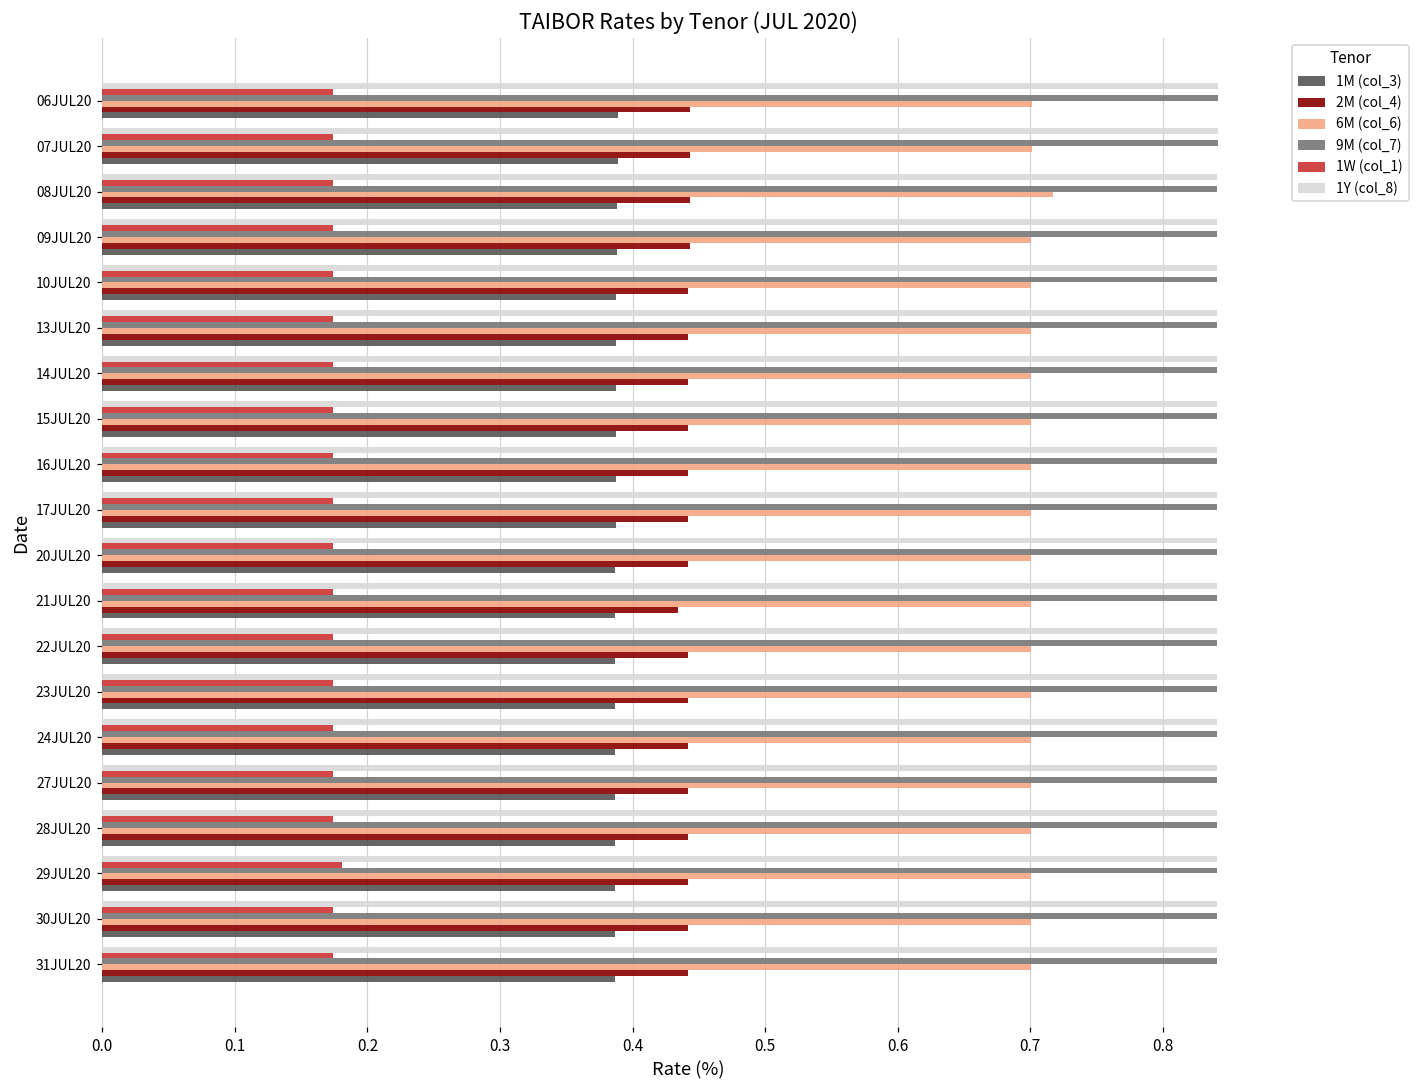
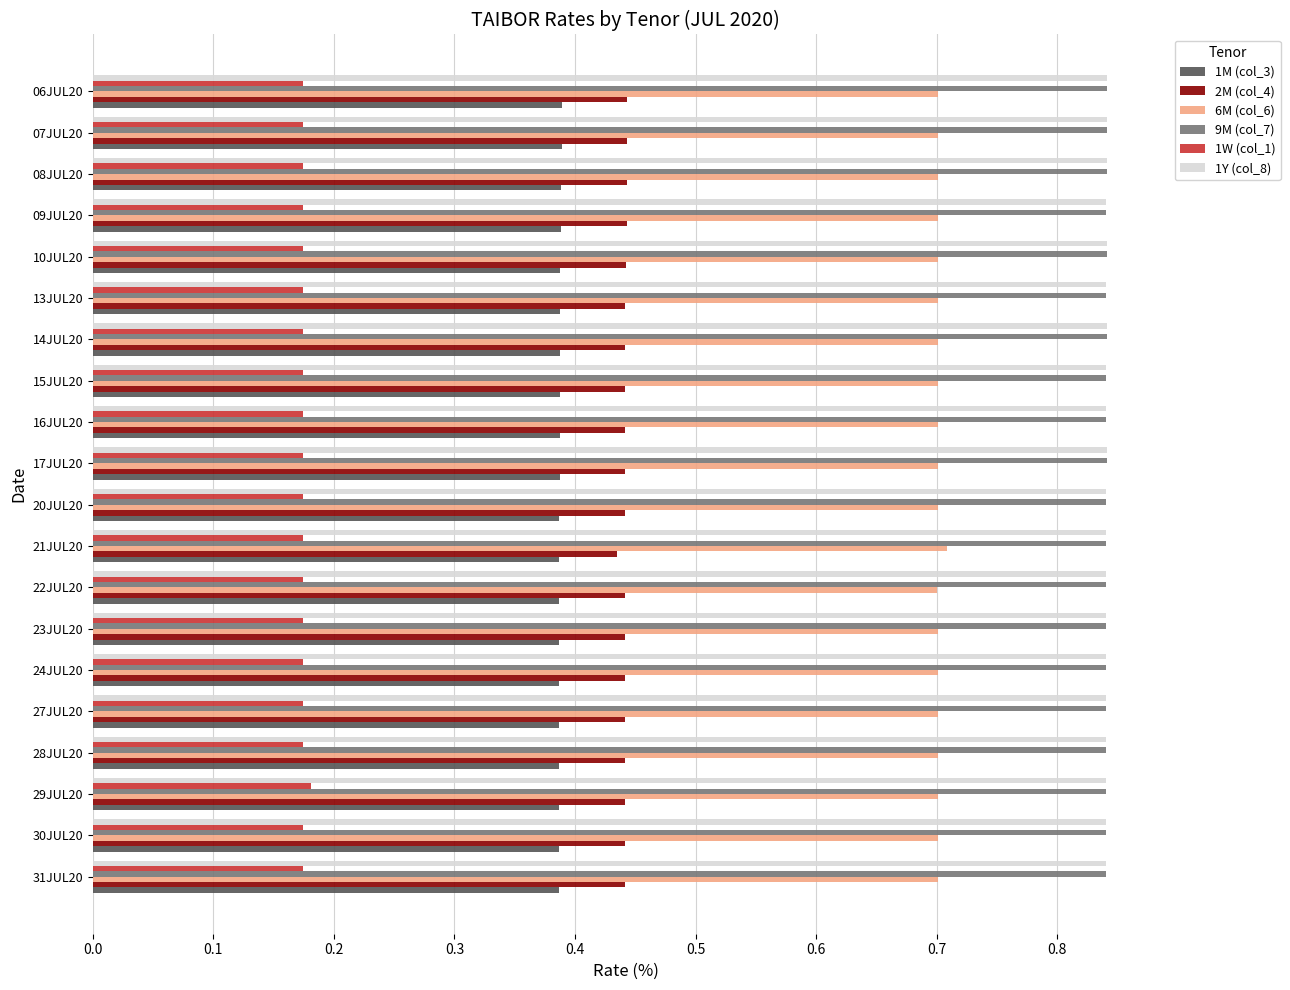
6M (col_6), 08JUL20: 0.717 -> 0.701
6M (col_6), 21JUL20: 0.701 -> 0.708
